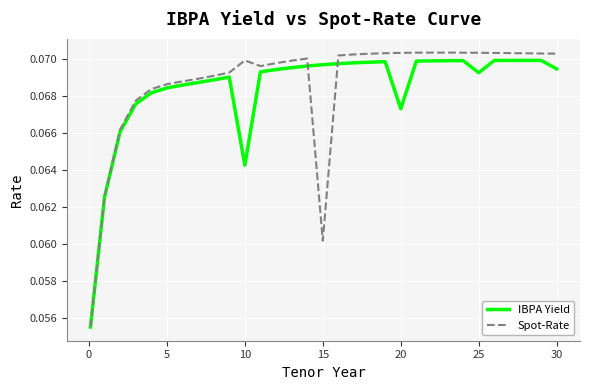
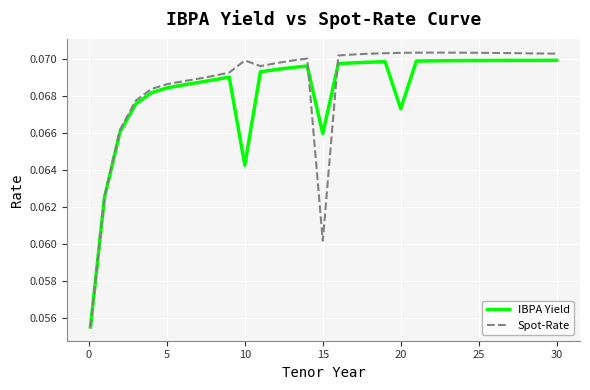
IBPA Yield, 15: 0.0697 -> 0.0660
IBPA Yield, 25: 0.0693 -> 0.0699
IBPA Yield, 30: 0.0695 -> 0.0699
